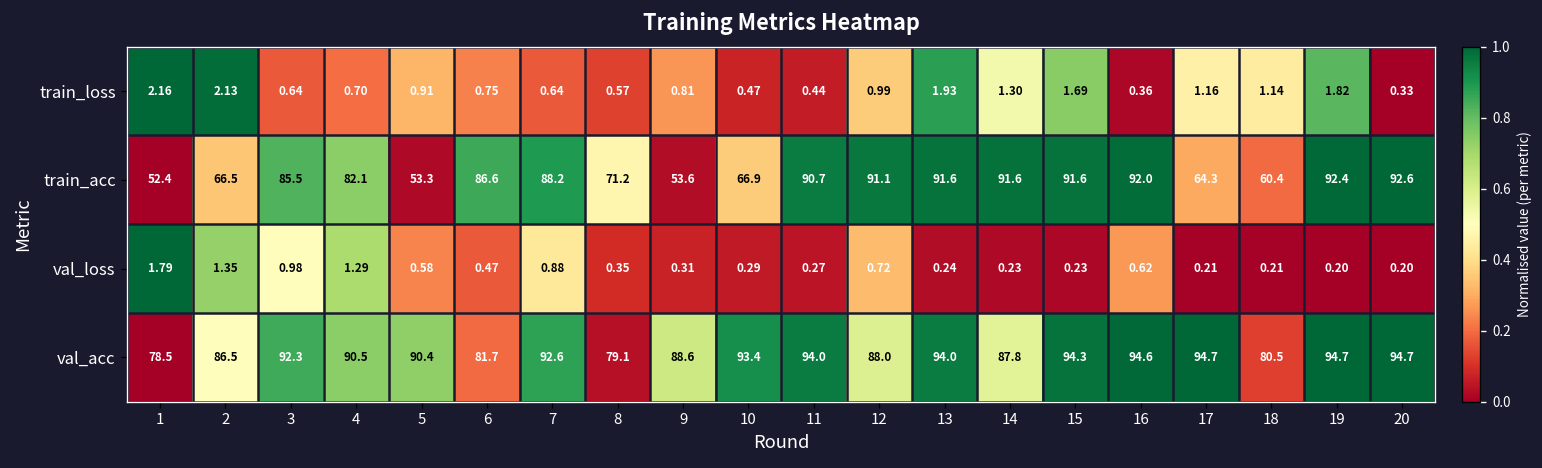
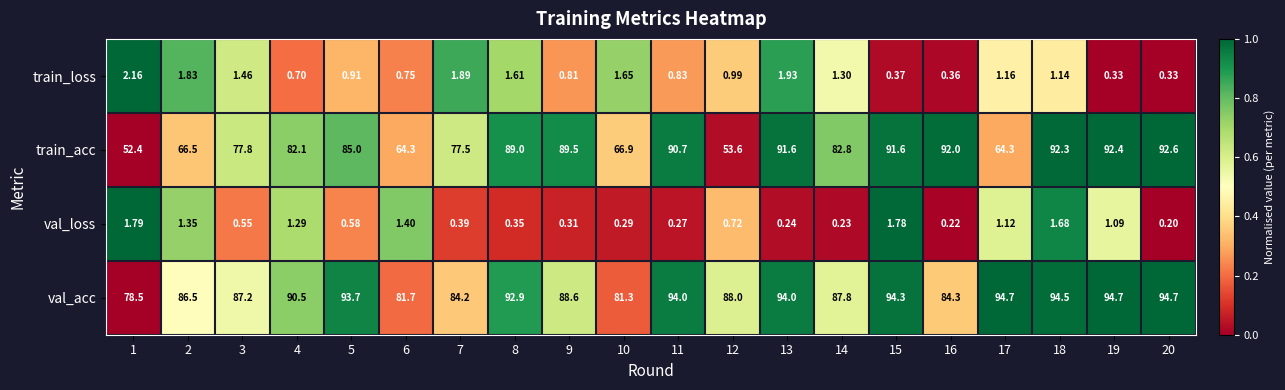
train_loss, 2: 2.13 -> 1.83
train_loss, 3: 0.64 -> 1.46
train_loss, 7: 0.64 -> 1.89
train_loss, 8: 0.57 -> 1.61
train_loss, 10: 0.47 -> 1.65
train_loss, 11: 0.44 -> 0.83
train_loss, 15: 1.69 -> 0.37
train_loss, 19: 1.82 -> 0.33
train_acc, 3: 85.5 -> 77.8
train_acc, 5: 53.3 -> 85.0
train_acc, 6: 86.6 -> 64.3
train_acc, 7: 88.2 -> 77.5
train_acc, 8: 71.2 -> 89.0
train_acc, 9: 53.6 -> 89.5
train_acc, 12: 91.1 -> 53.6
train_acc, 14: 91.6 -> 82.8
train_acc, 18: 60.4 -> 92.3
val_loss, 3: 0.98 -> 0.55
val_loss, 6: 0.47 -> 1.40
val_loss, 7: 0.88 -> 0.39
val_loss, 15: 0.23 -> 1.78
val_loss, 16: 0.62 -> 0.22
val_loss, 17: 0.21 -> 1.12
val_loss, 18: 0.21 -> 1.68
val_loss, 19: 0.20 -> 1.09
val_acc, 3: 92.3 -> 87.2
val_acc, 5: 90.4 -> 93.7
val_acc, 7: 92.6 -> 84.2
val_acc, 8: 79.1 -> 92.9
val_acc, 10: 93.4 -> 81.3
val_acc, 16: 94.6 -> 84.3
val_acc, 18: 80.5 -> 94.5
